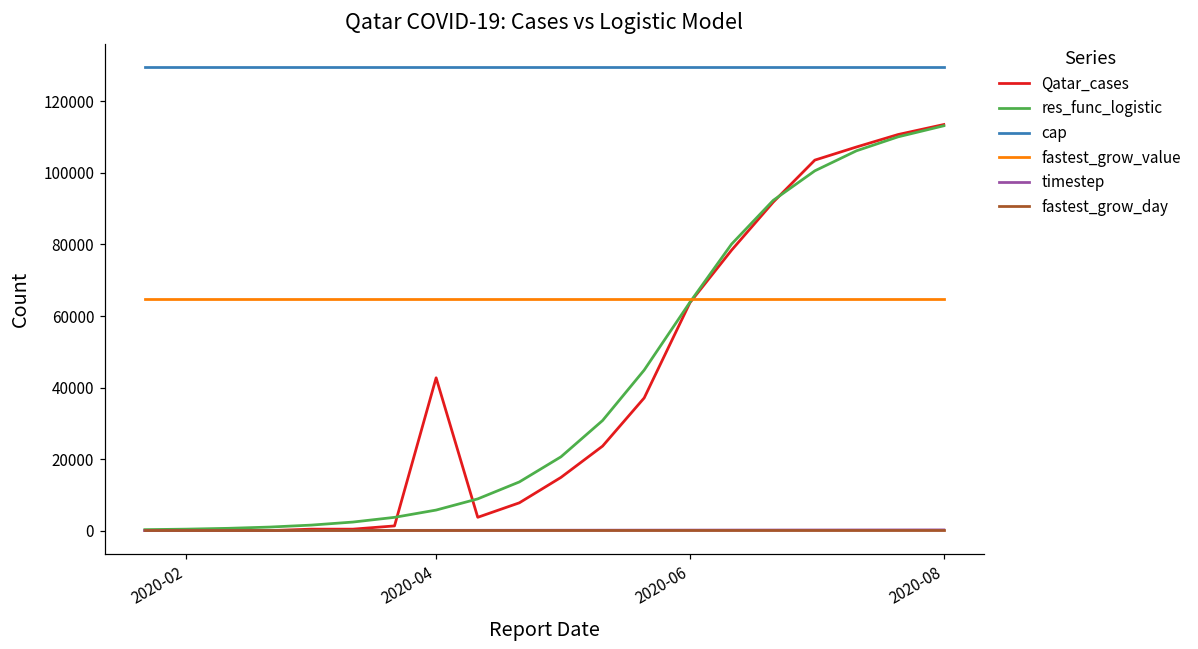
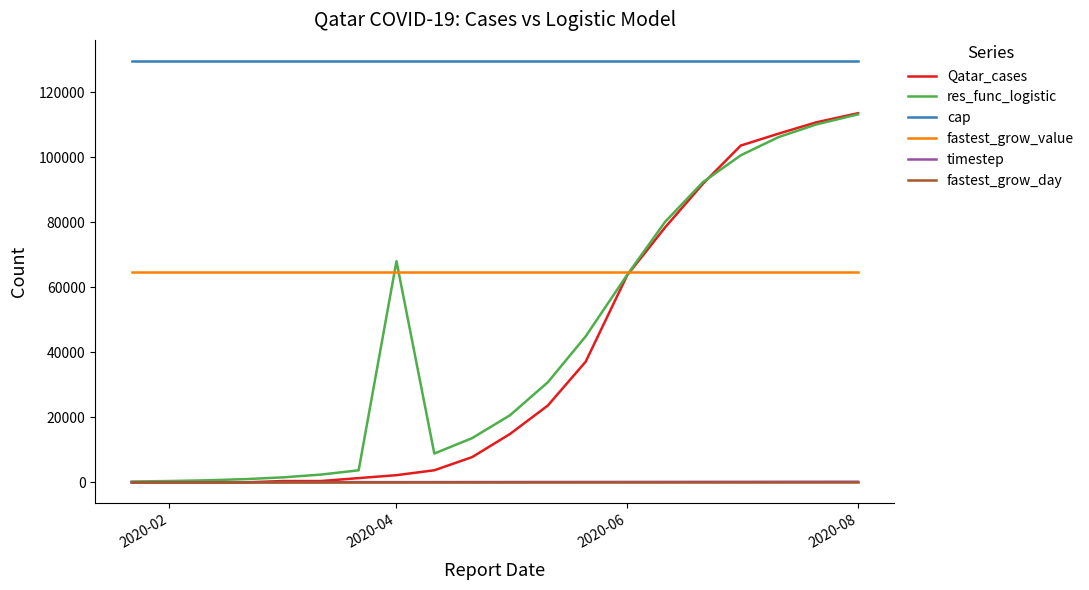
Qatar_cases, 2020-04: 43000 -> 2000
res_func_logistic, 2020-04: 6000 -> 68000
